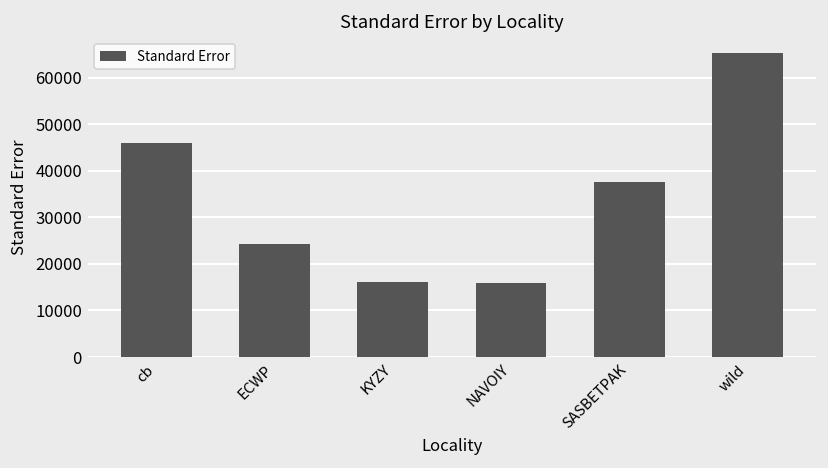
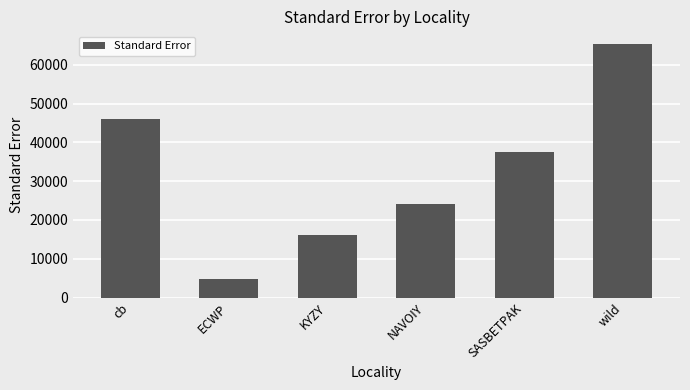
ECWP: 24000 -> 5000
NAVOIY: 16000 -> 24000
